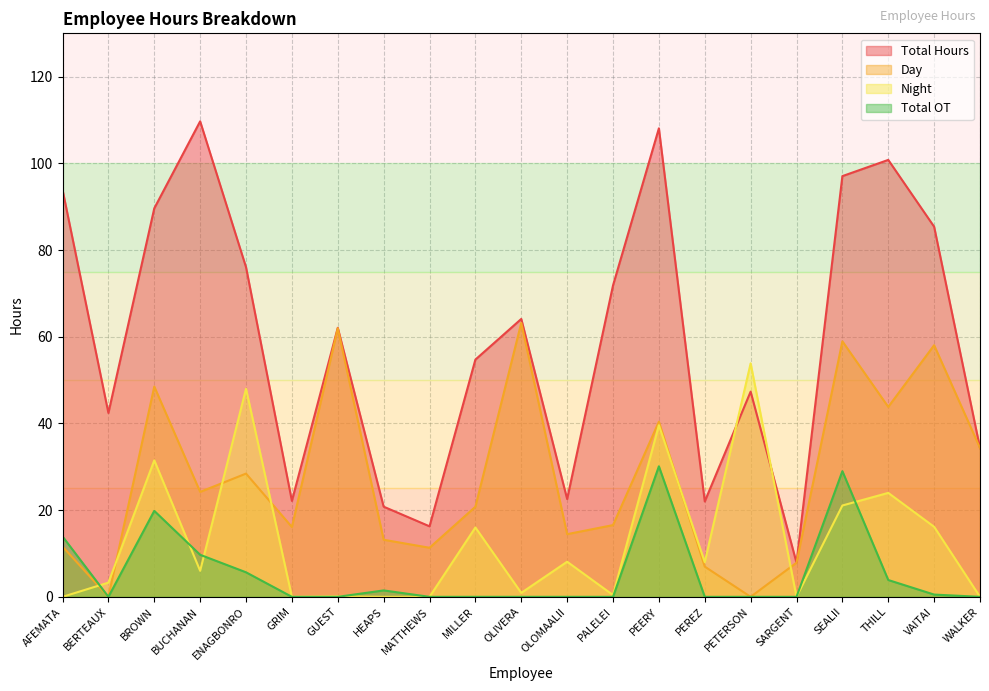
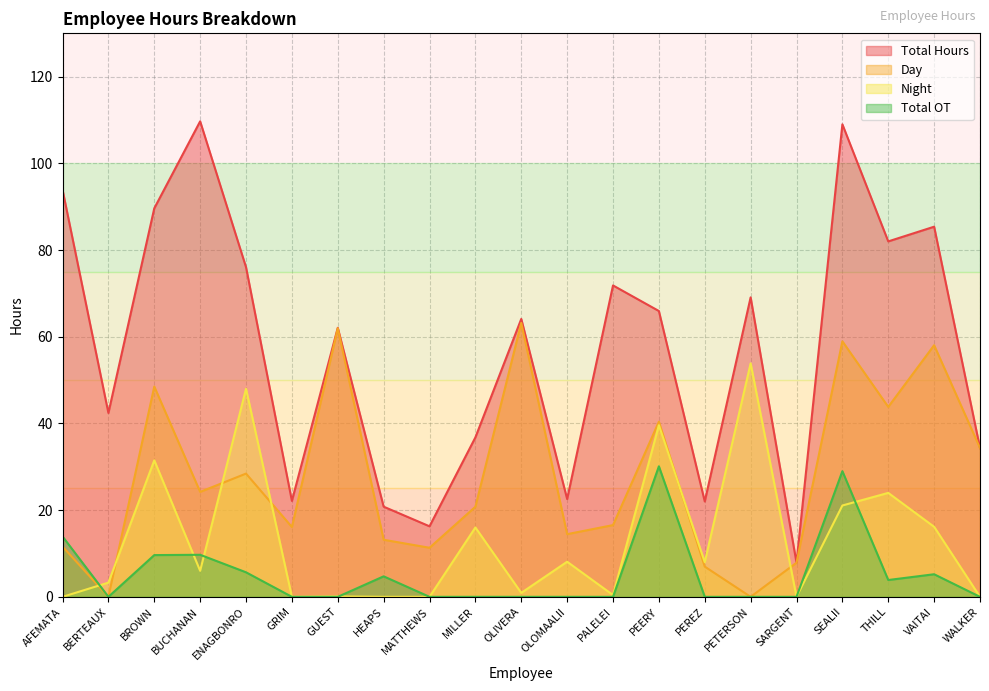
Total OT, BROWN: 20 -> 10
Total OT, HEAPS: 1 -> 5
Total Hours, MILLER: 55 -> 37
Total Hours, PEERY: 108 -> 66
Total Hours, PETERSON: 47 -> 69
Total Hours, SEALII: 97 -> 109
Total Hours, THILL: 101 -> 82
Total OT, VAITAI: 1 -> 5
